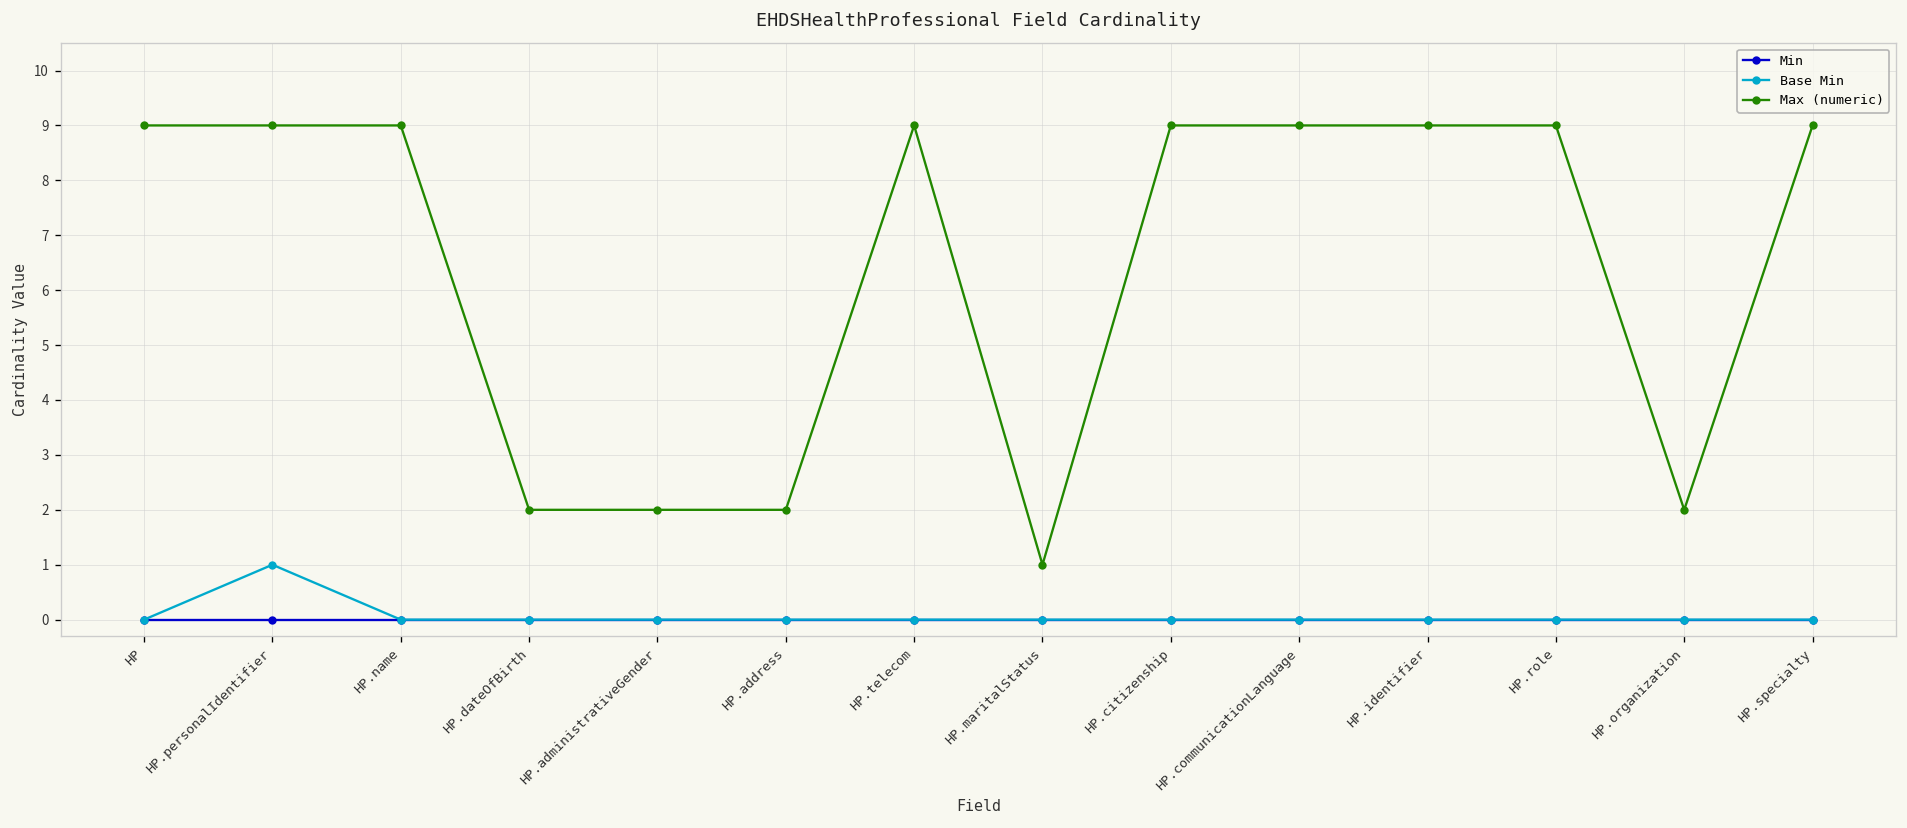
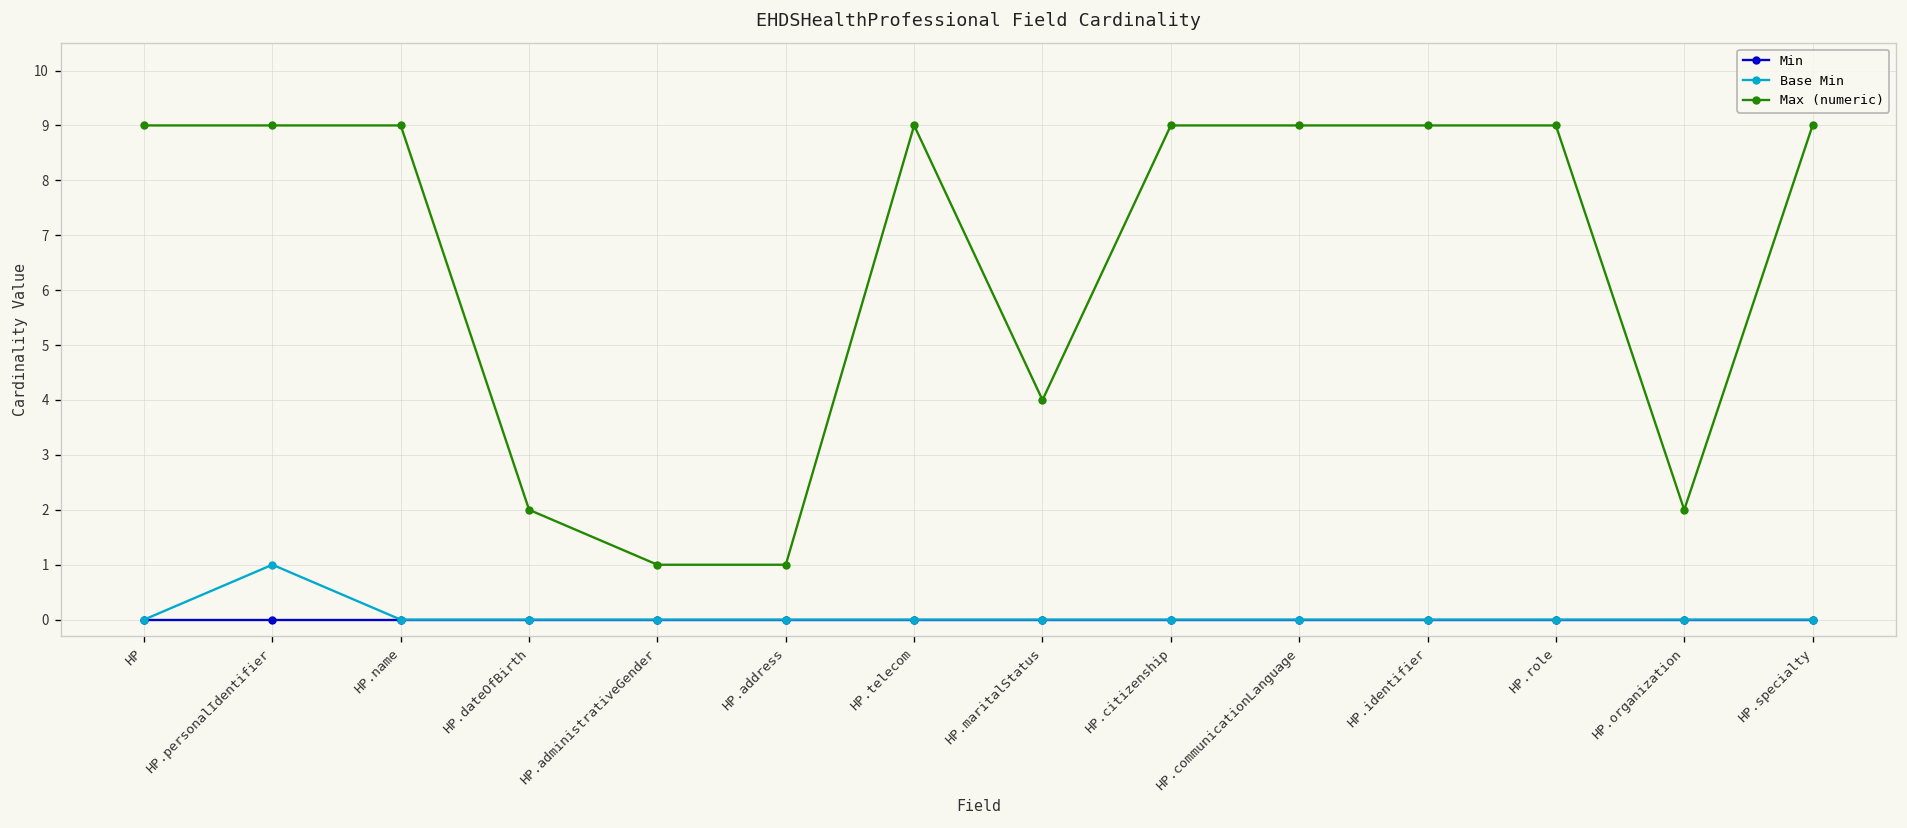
Max (numeric), HP.administrativeGender: 2 -> 1
Max (numeric), HP.address: 2 -> 1
Max (numeric), HP.maritalStatus: 1 -> 4
